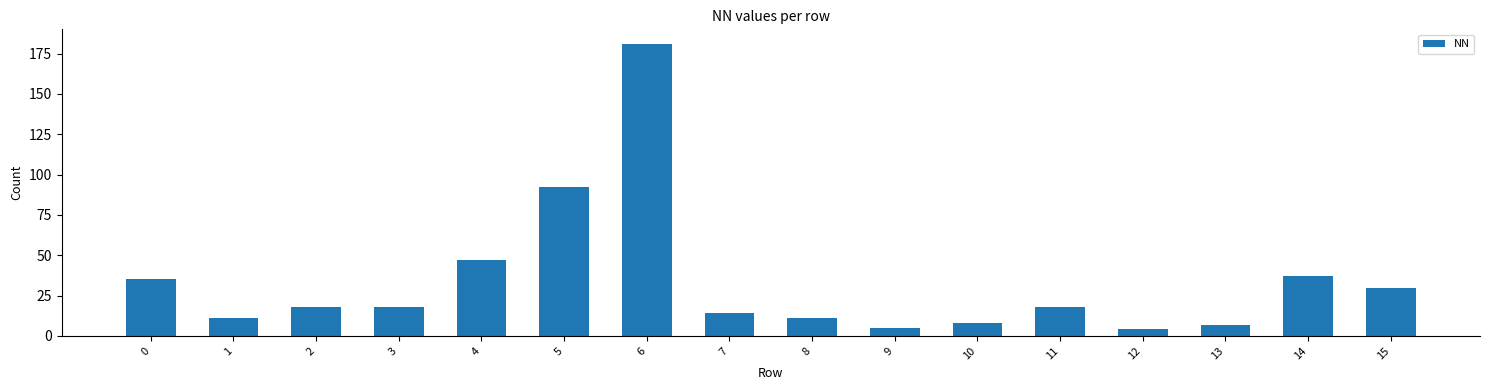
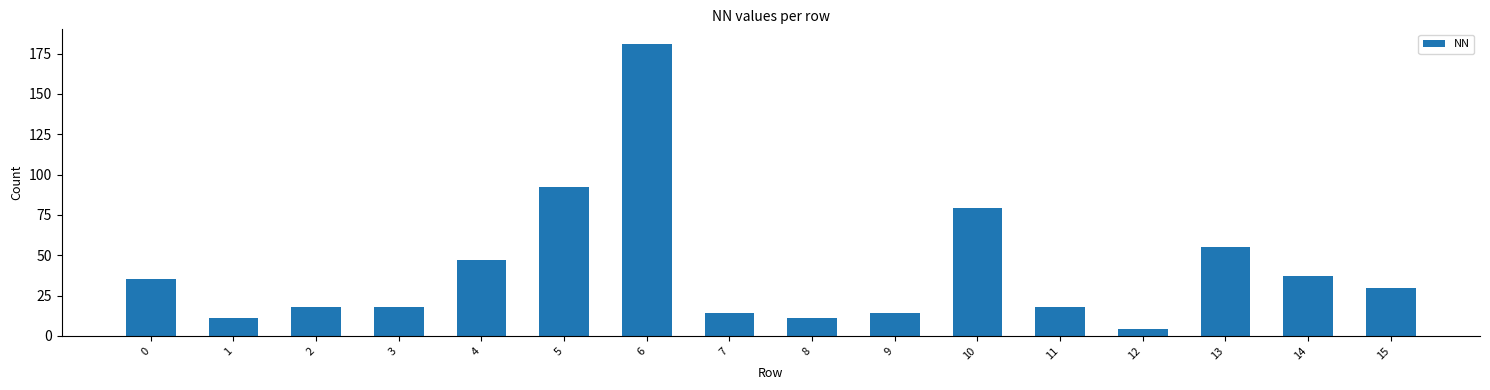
9: 5 -> 14
10: 8 -> 79
13: 7 -> 55
